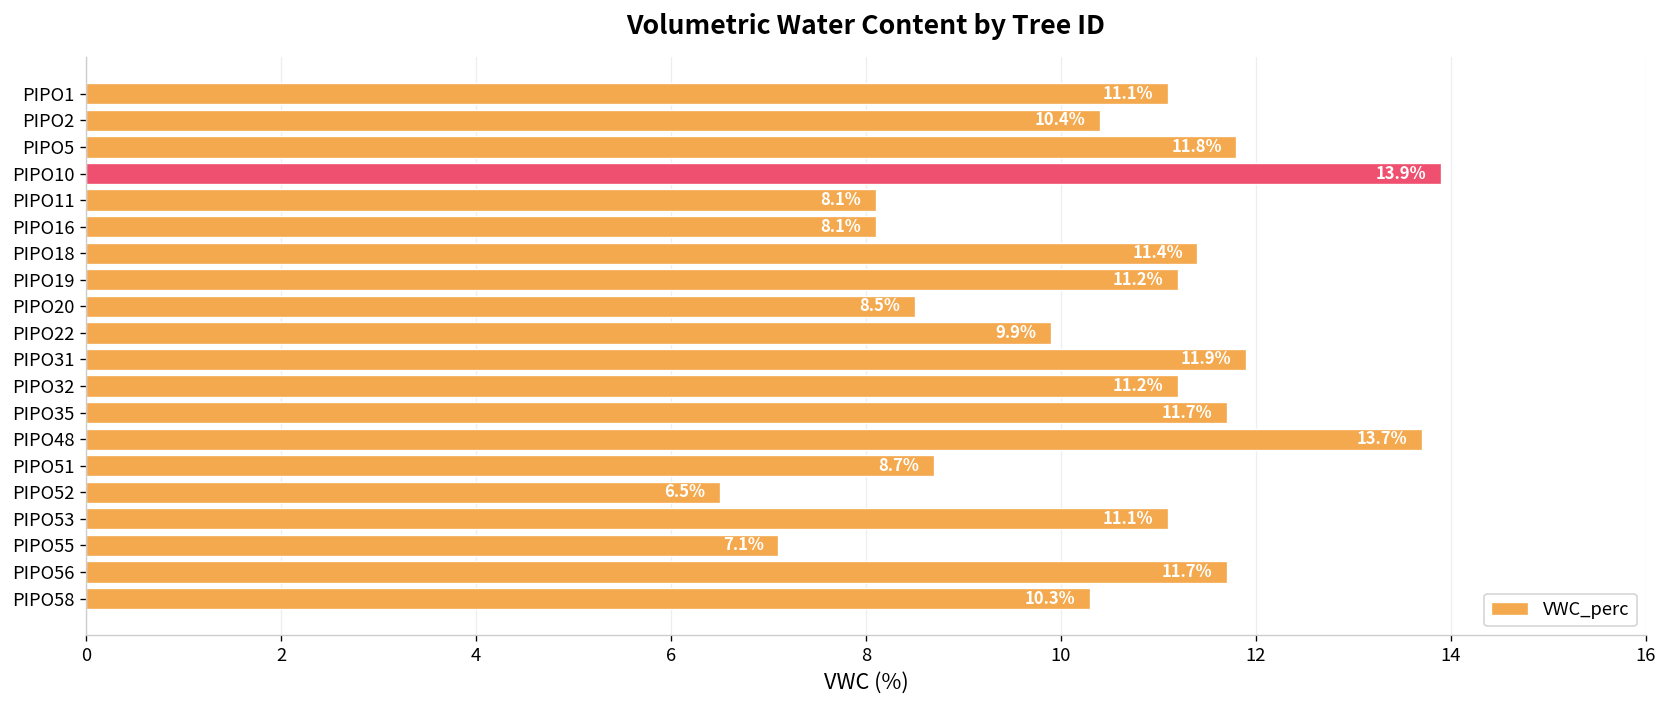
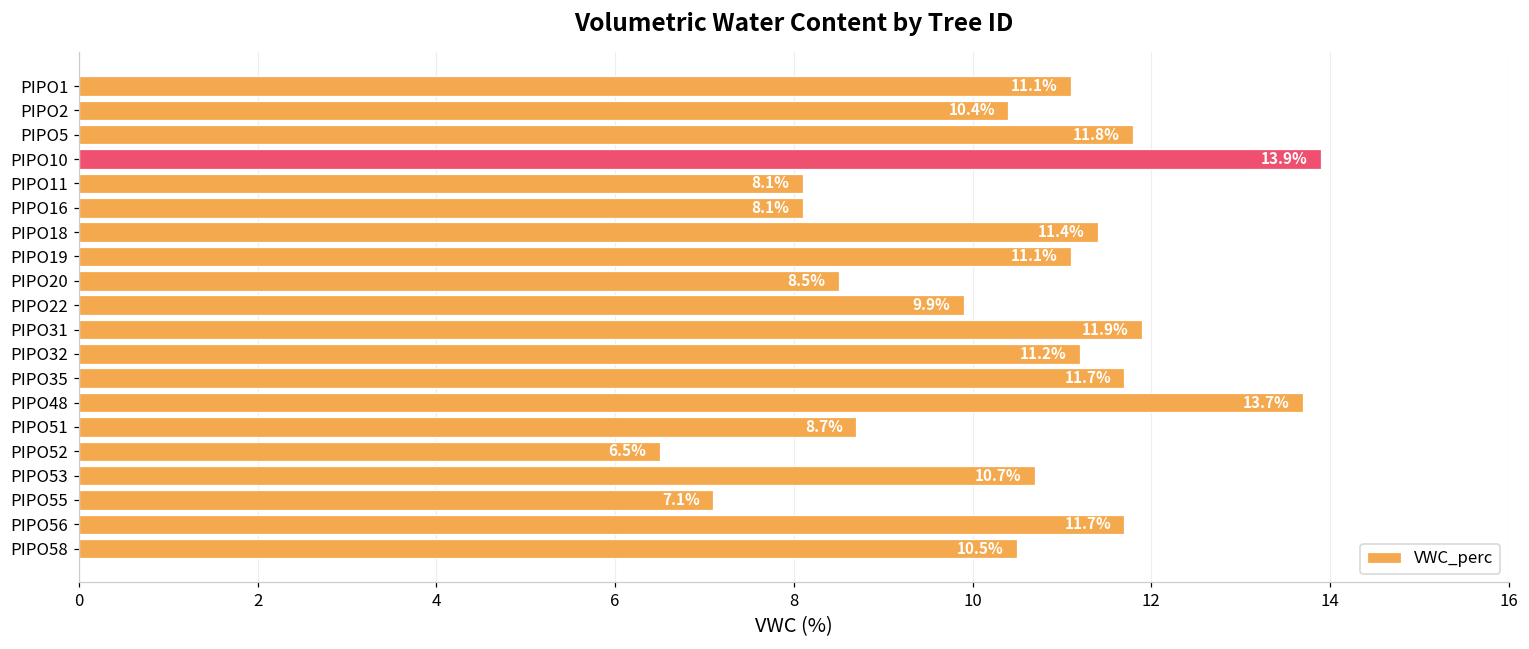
PIPO19: 11.2% -> 11.1%
PIPO53: 11.1% -> 10.7%
PIPO58: 10.3% -> 10.5%
